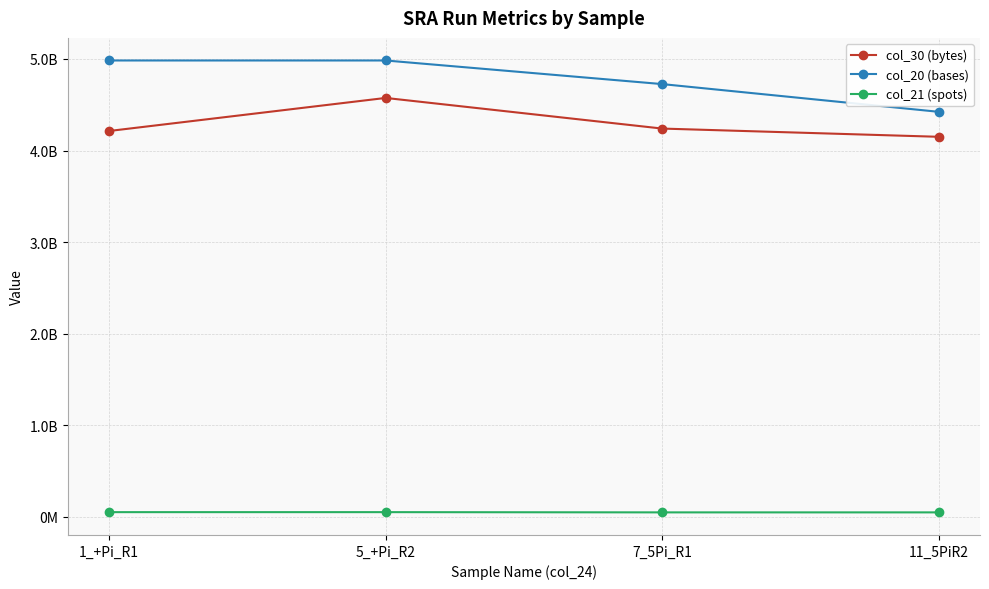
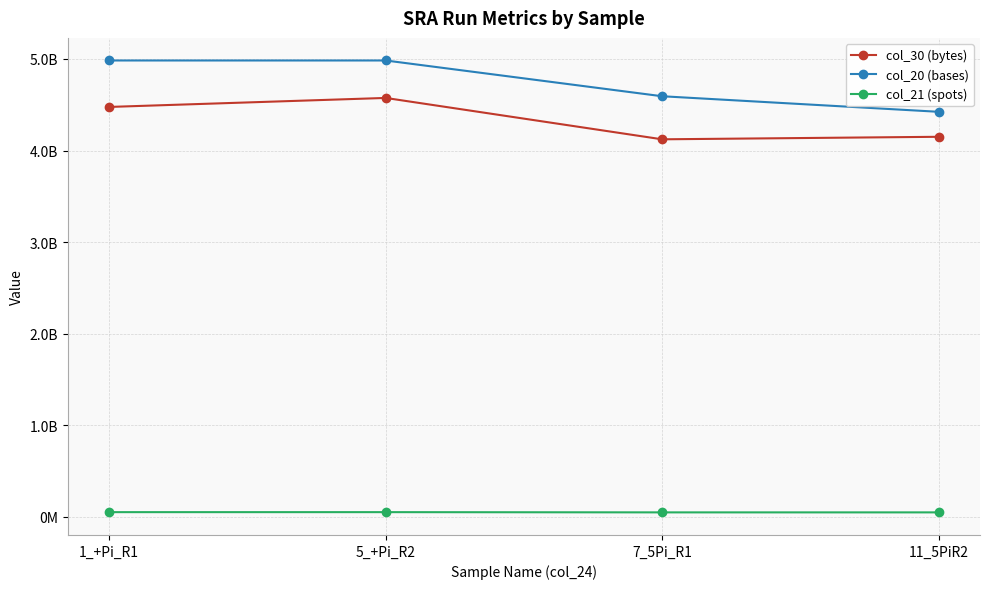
col_30 (bytes), 1_+Pi_R1: 4200000000 -> 4500000000
col_30 (bytes), 7_5Pi_R1: 4200000000 -> 4100000000
col_20 (bases), 7_5Pi_R1: 4700000000 -> 4600000000
